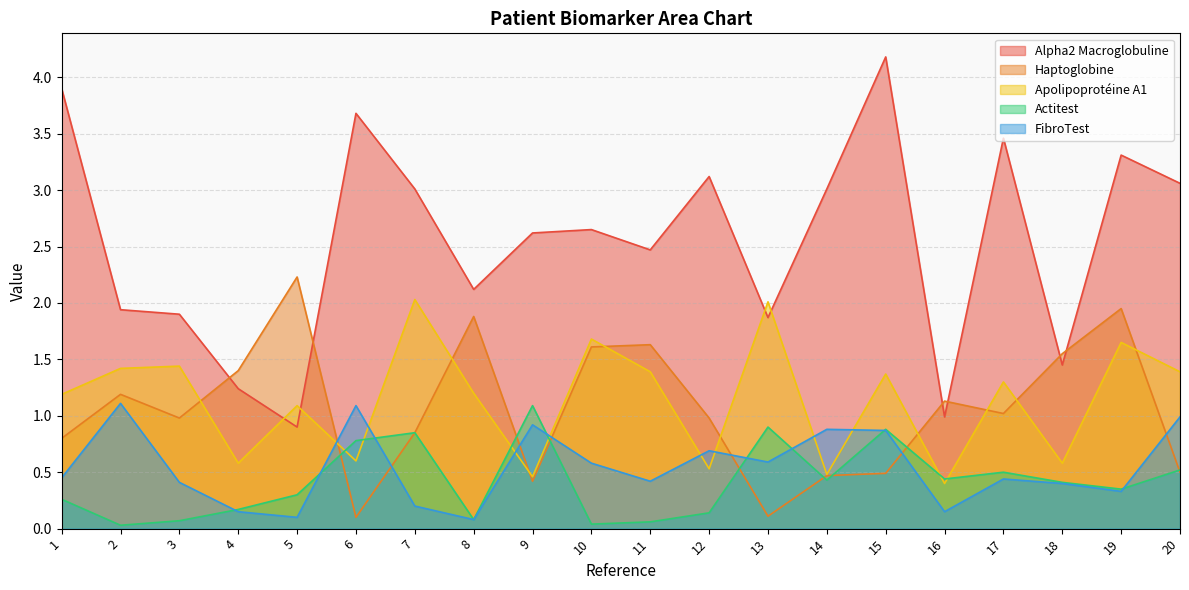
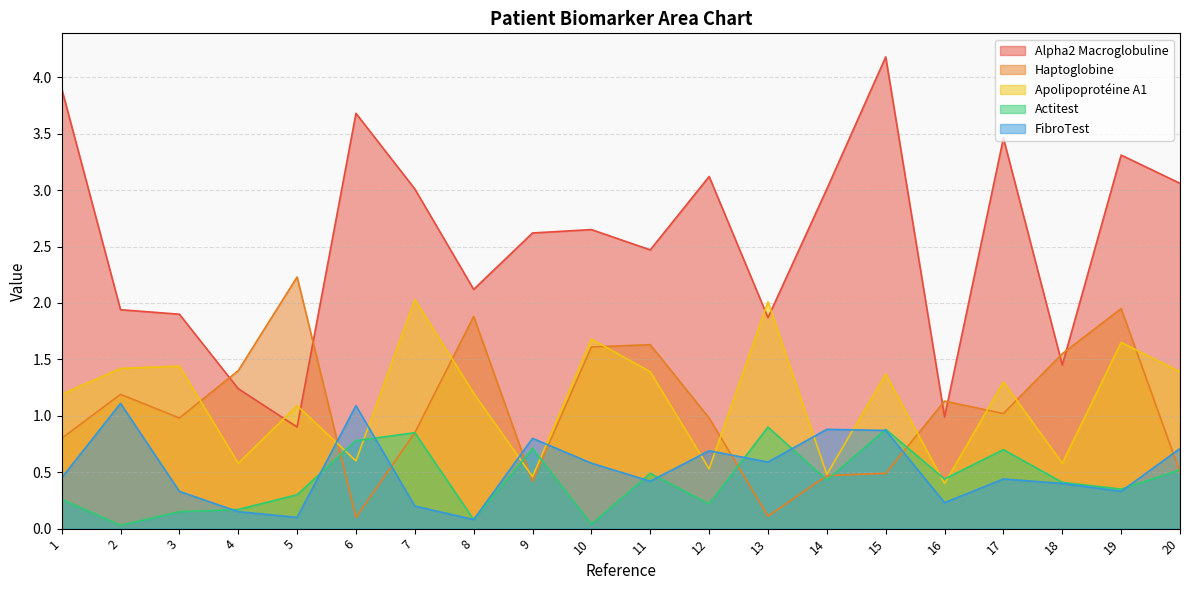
Actitest, 3: 0.07 -> 0.15
FibroTest, 3: 0.41 -> 0.33
Actitest, 9: 1.09 -> 0.71
FibroTest, 9: 0.92 -> 0.80
Actitest, 11: 0.06 -> 0.49
Actitest, 12: 0.14 -> 0.22
FibroTest, 16: 0.15 -> 0.23
Actitest, 17: 0.5 -> 0.7
FibroTest, 20: 0.99 -> 0.71
